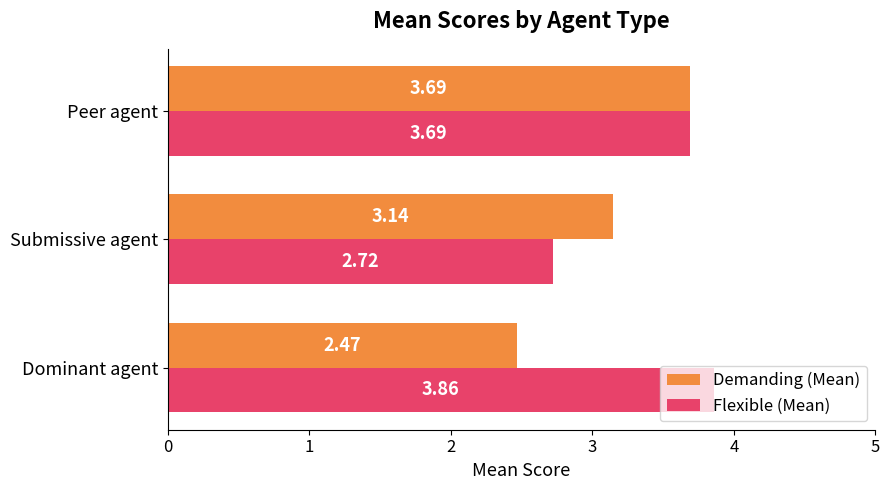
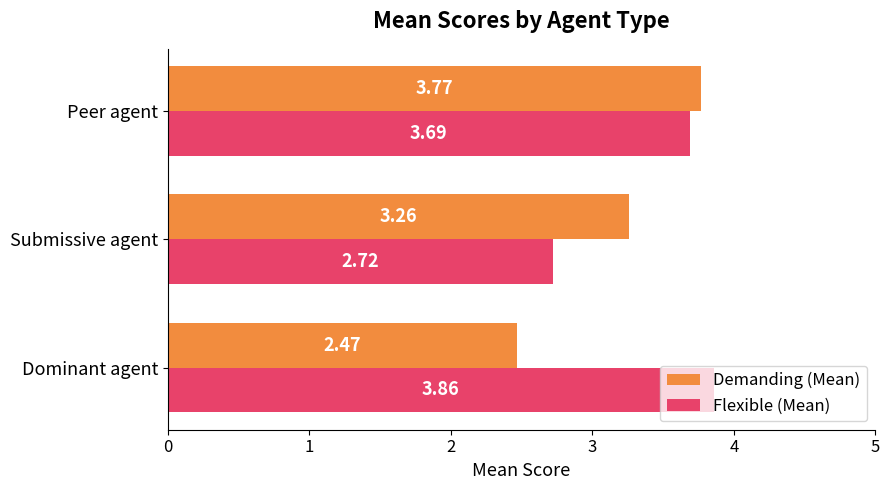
Demanding (Mean), Peer agent: 3.69 -> 3.77
Demanding (Mean), Submissive agent: 3.14 -> 3.26
